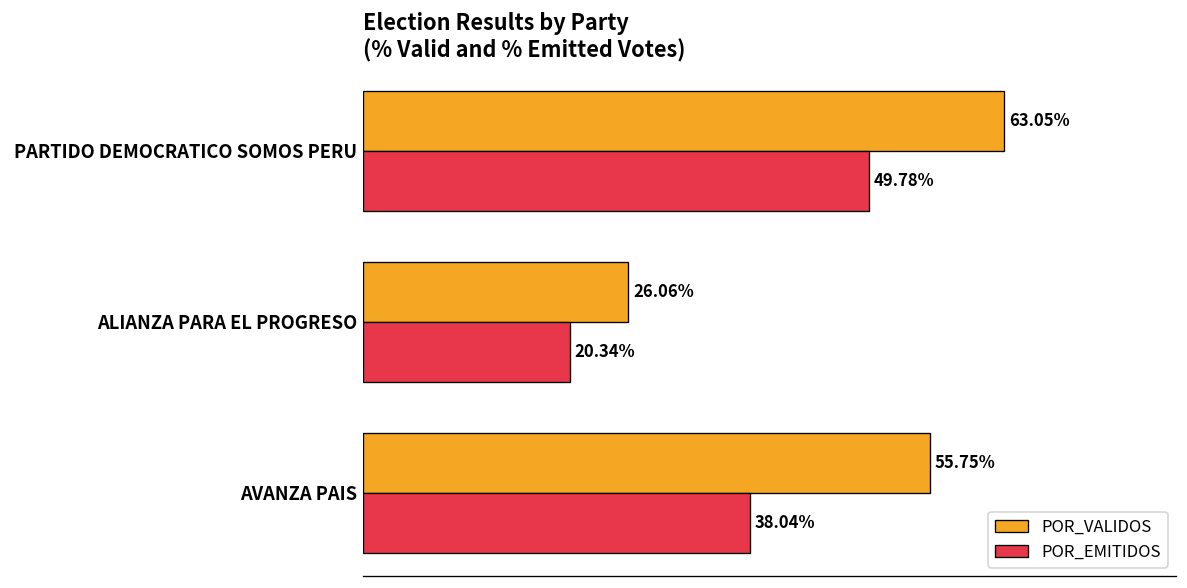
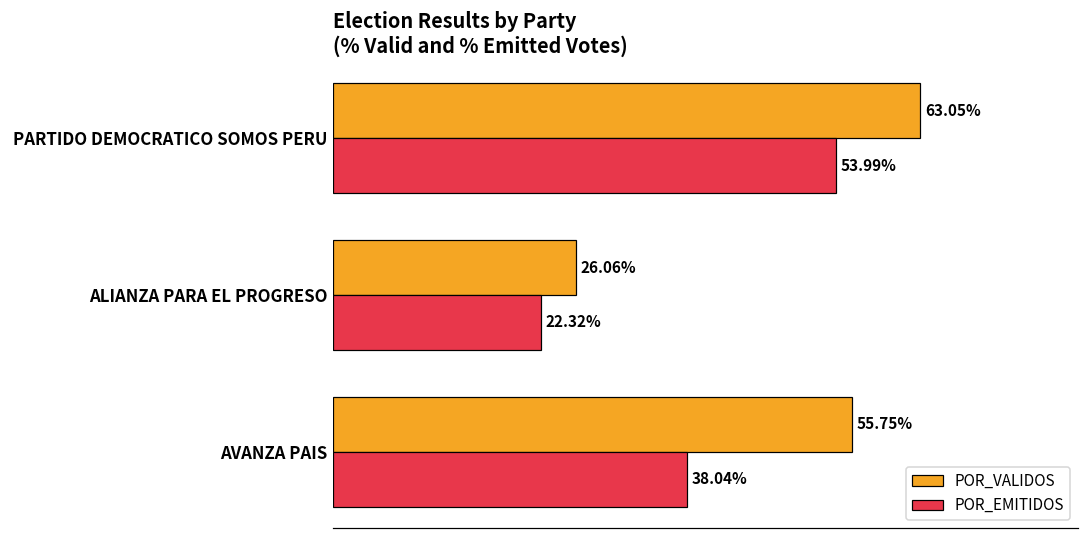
POR_EMITIDOS, PARTIDO DEMOCRATICO SOMOS PERU: 49.78% -> 53.99%
POR_EMITIDOS, ALIANZA PARA EL PROGRESO: 20.34% -> 22.32%
